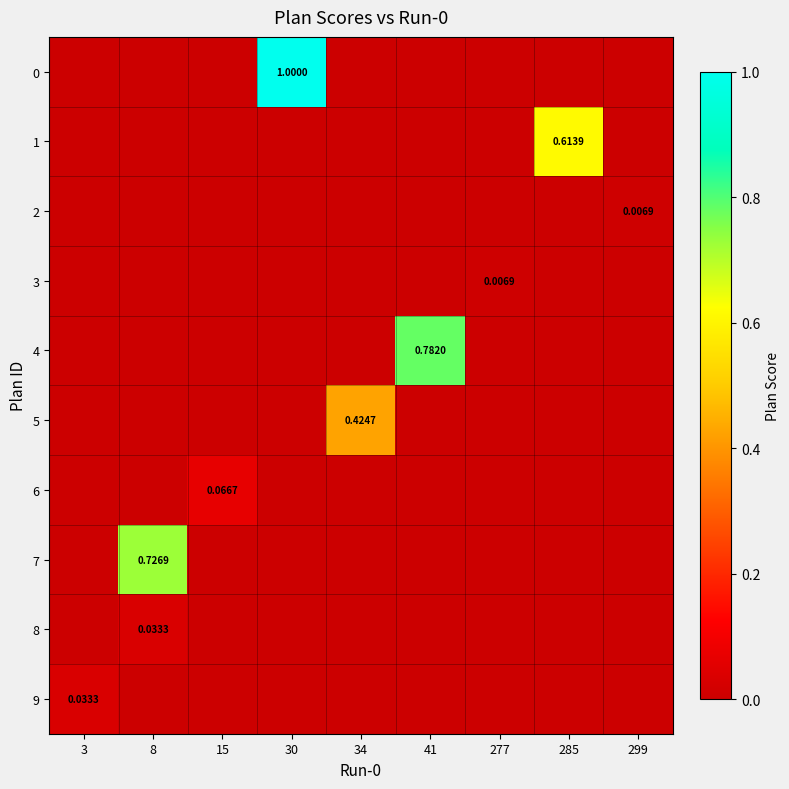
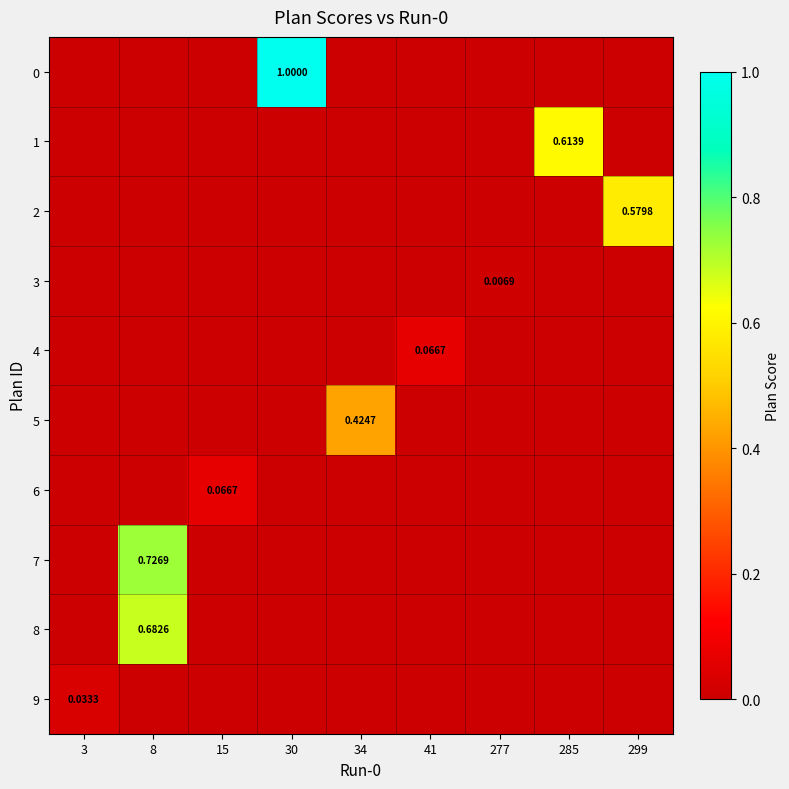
2, 299: 0.0069 -> 0.5798
4, 41: 0.7820 -> 0.0667
8, 8: 0.0333 -> 0.6826
